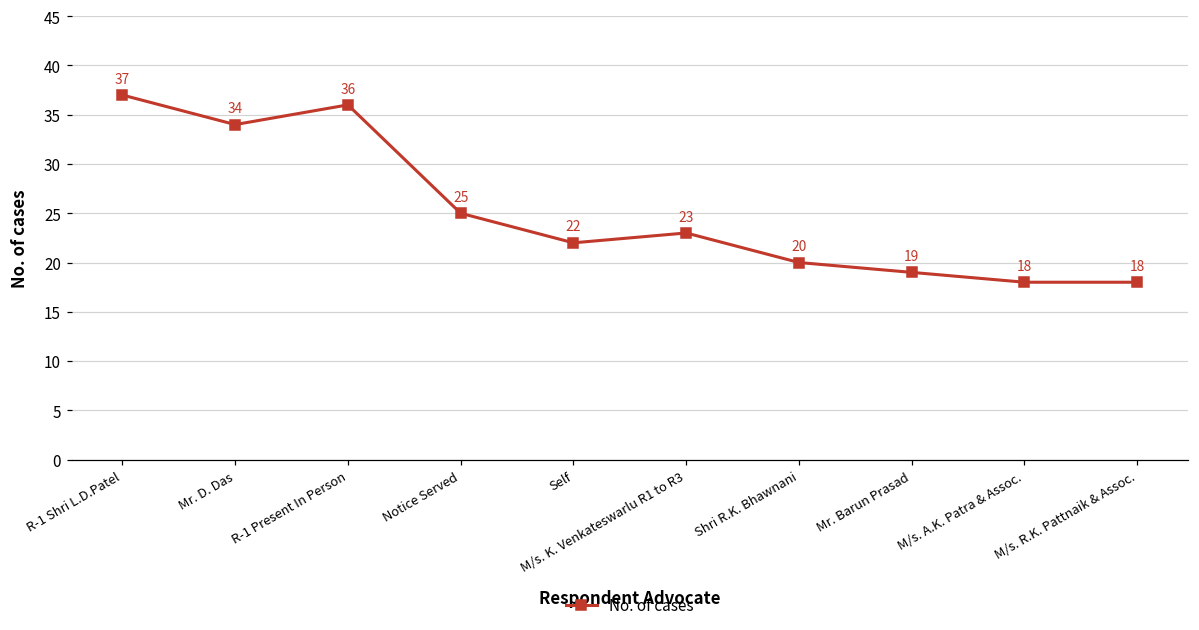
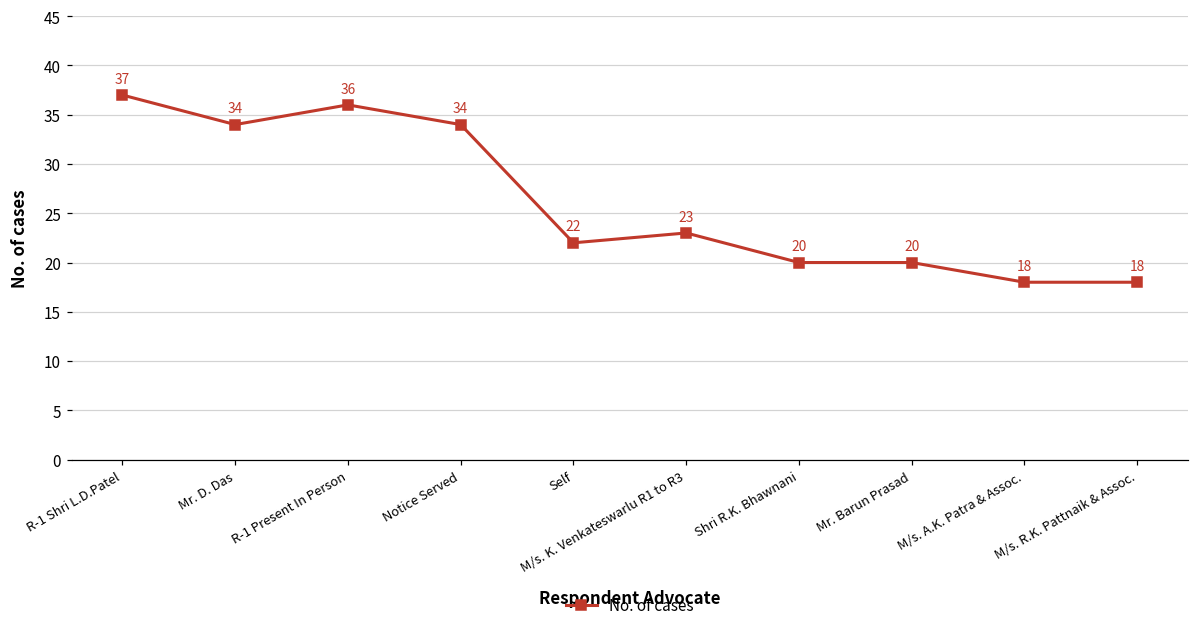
Notice Served: 25 -> 34
Mr. Barun Prasad: 19 -> 20
